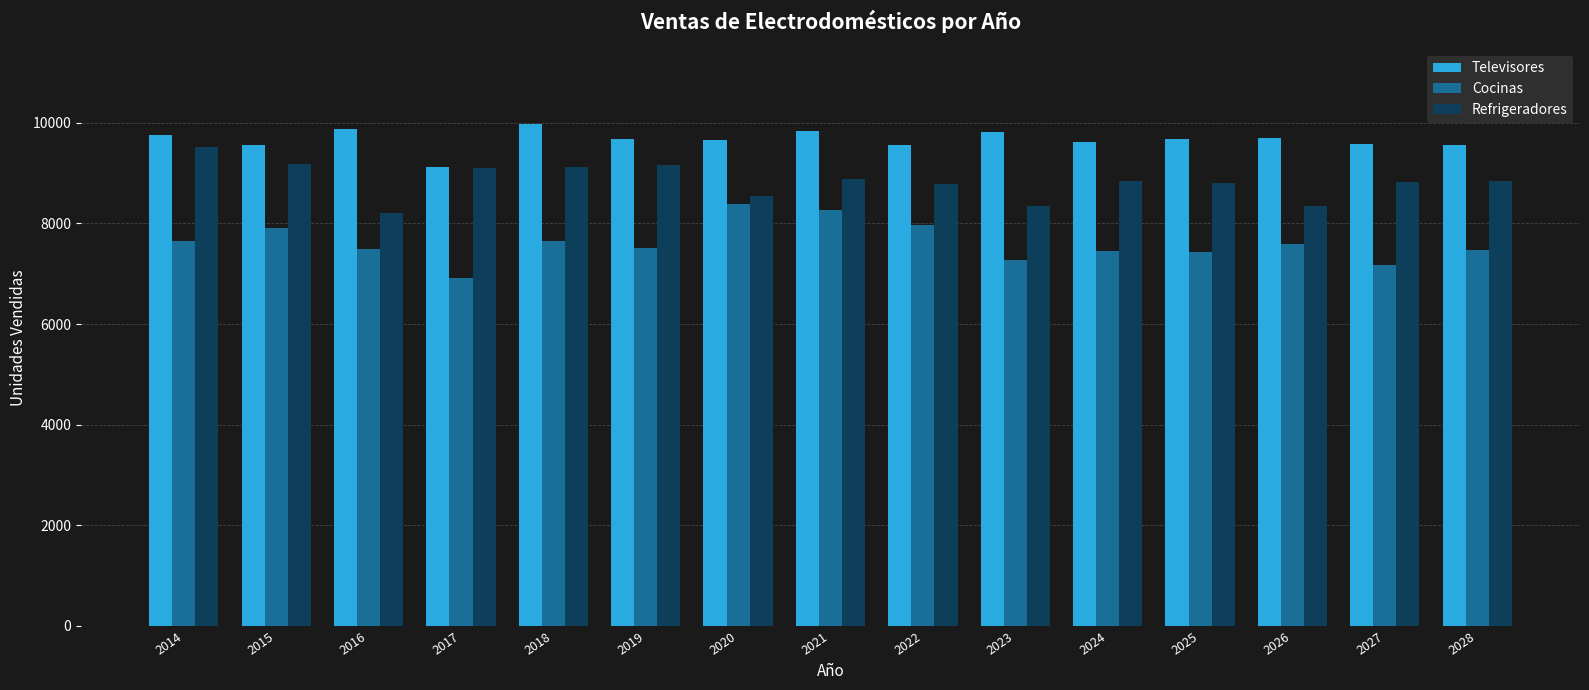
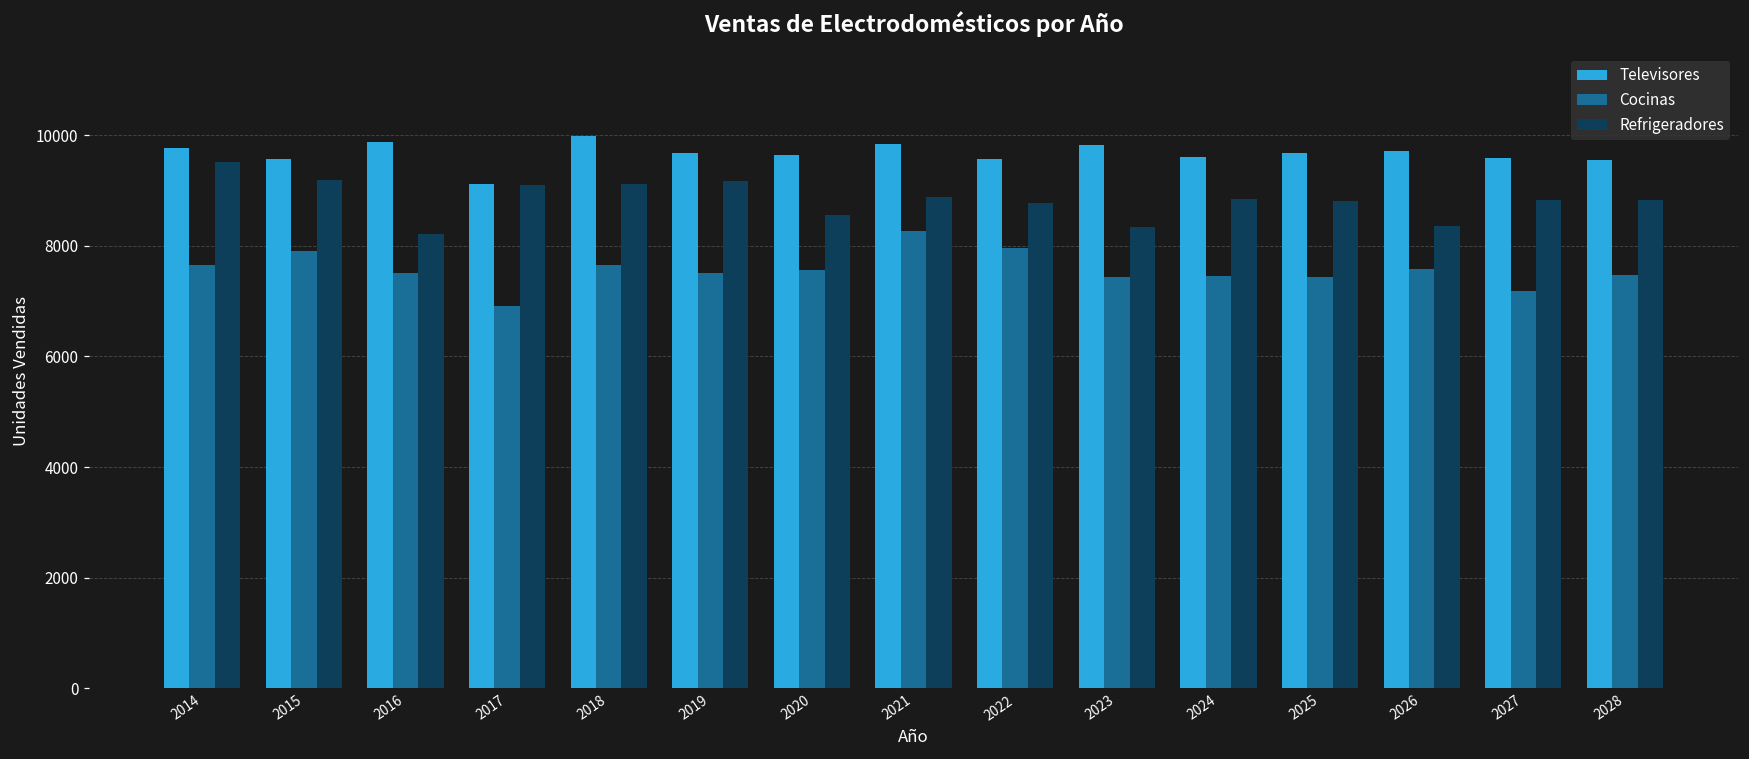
Cocinas, 2020: 8400 -> 7600
Cocinas, 2023: 7300 -> 7400
